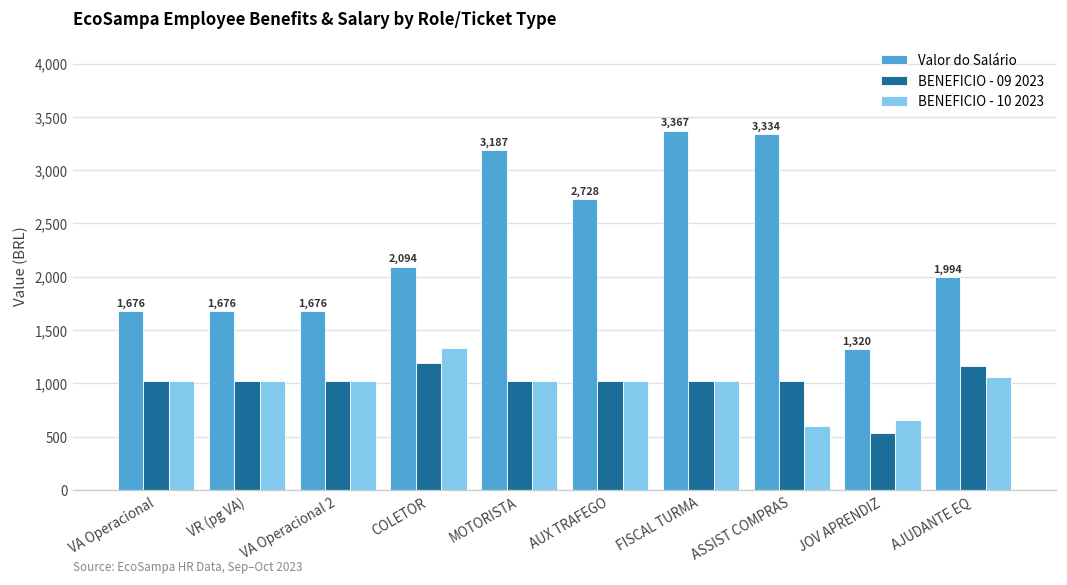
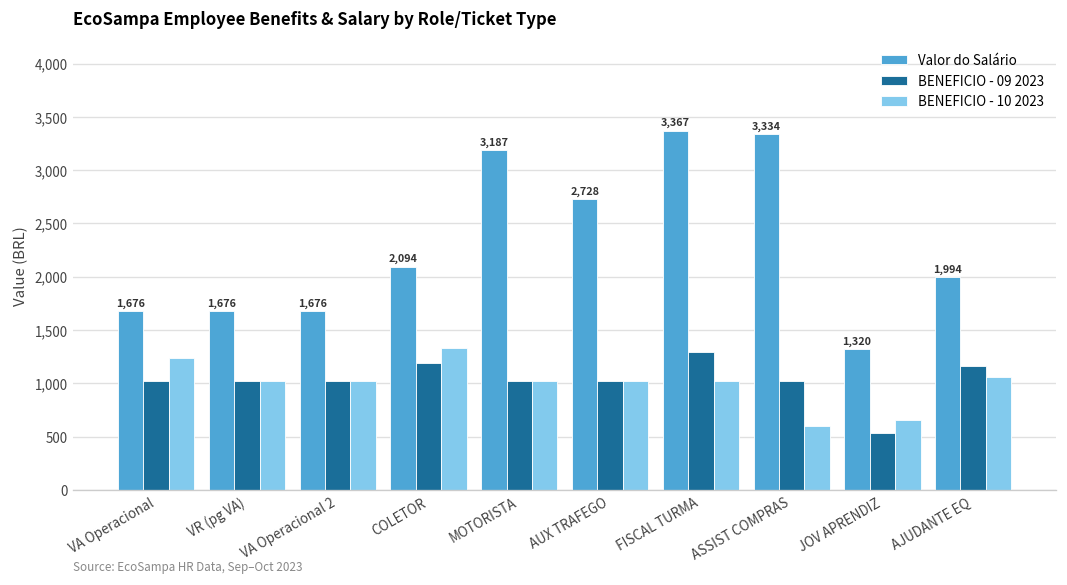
BENEFICIO - 10 2023, VA Operacional: 1,000 -> 1,200
BENEFICIO - 09 2023, FISCAL TURMA: 1,000 -> 1,300
